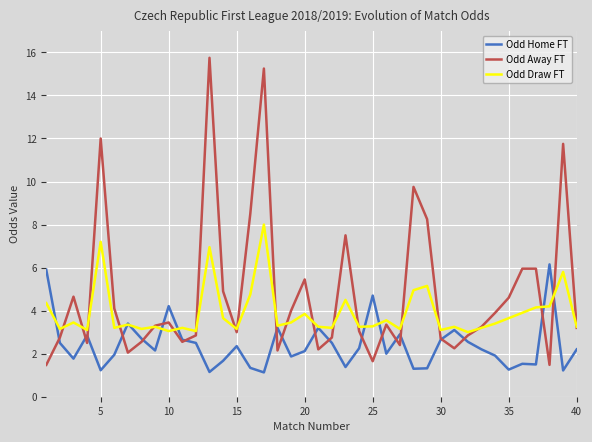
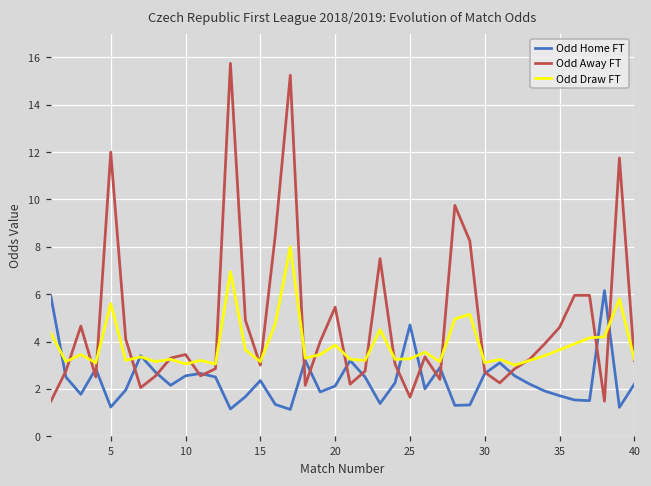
Odd Draw FT, 5: 7.2 -> 5.6
Odd Home FT, 10: 4.2 -> 2.6
Odd Home FT, 35: 1.3 -> 1.7
